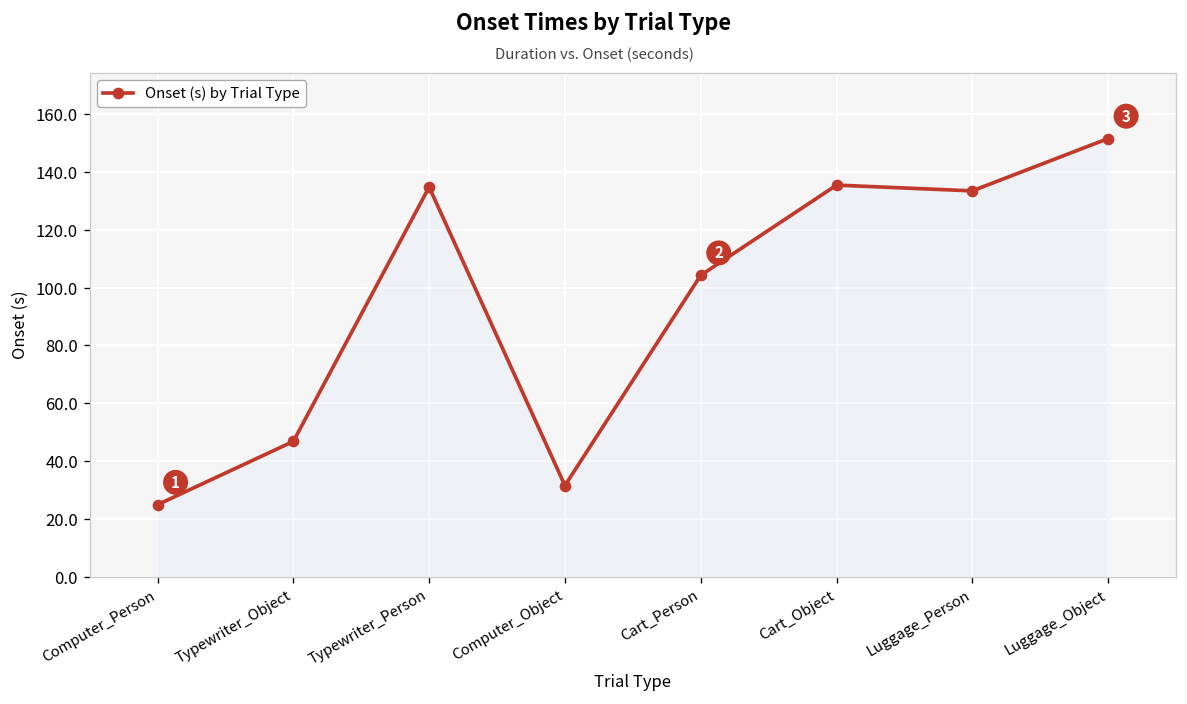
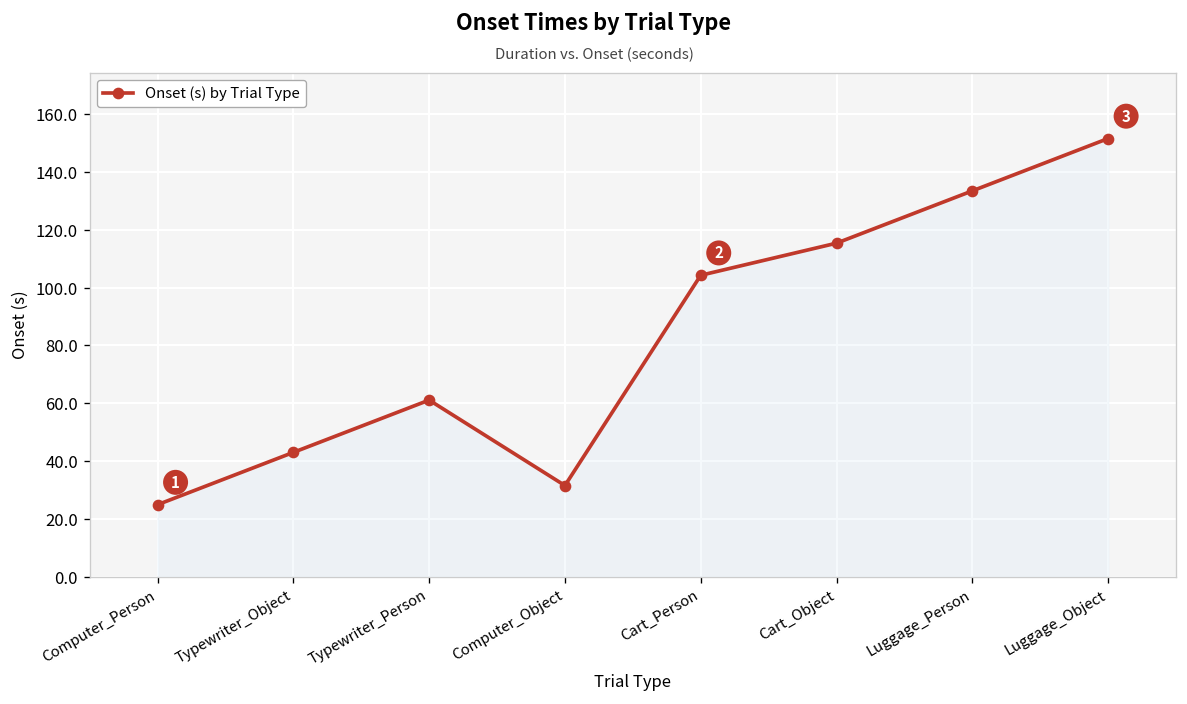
Typewriter_Object: 47 -> 43
Typewriter_Person: 135 -> 61
Cart_Object: 135 -> 115
